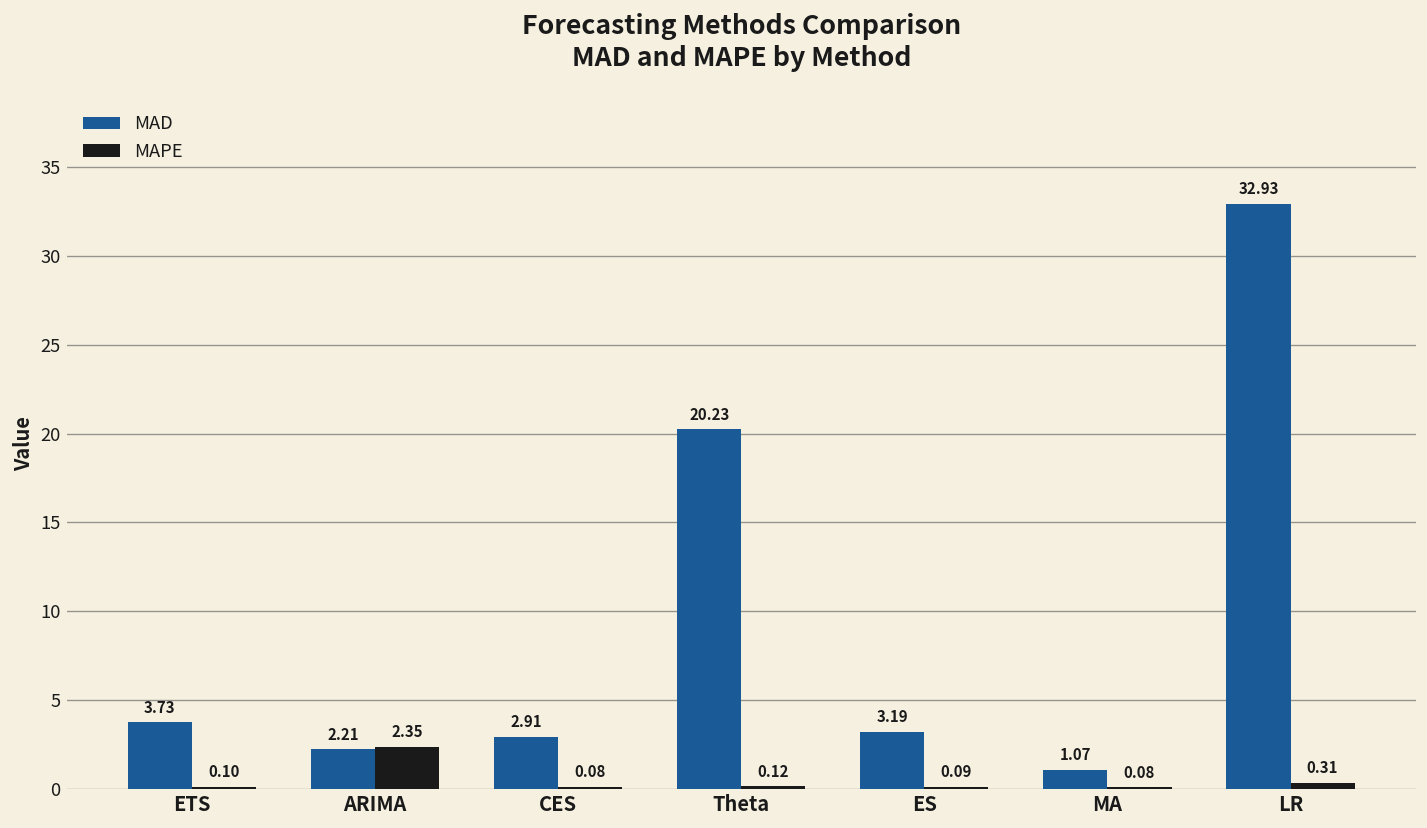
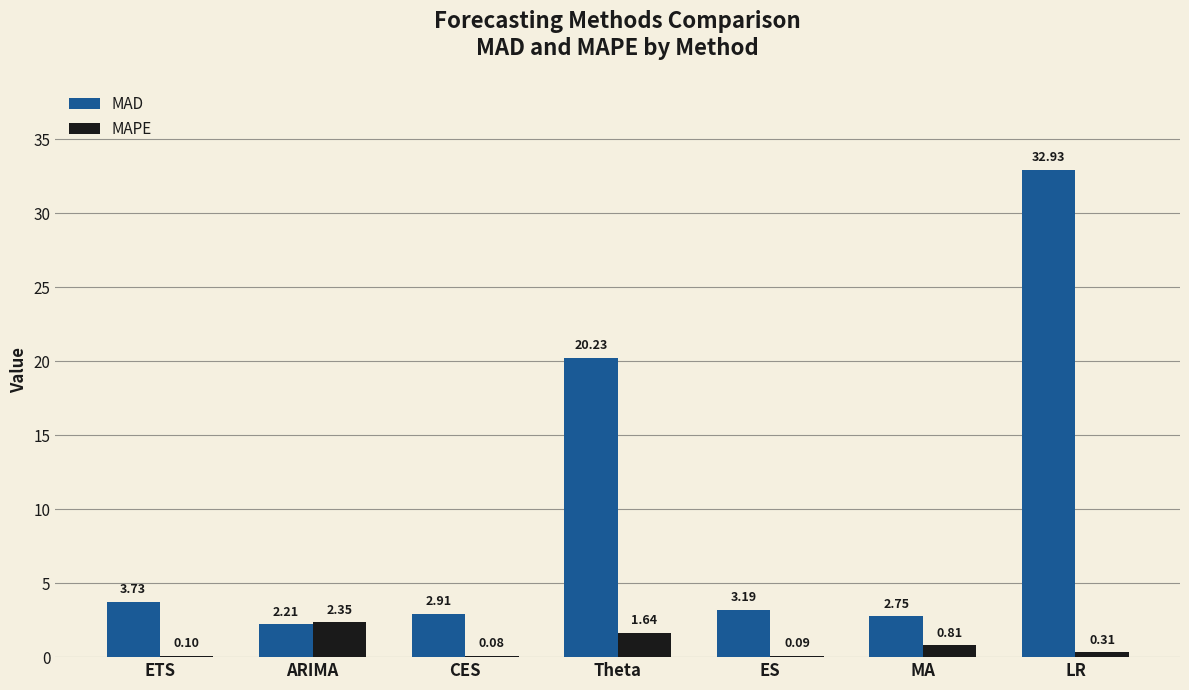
MAPE, Theta: 0.12 -> 1.64
MAD, MA: 1.07 -> 2.75
MAPE, MA: 0.08 -> 0.81
